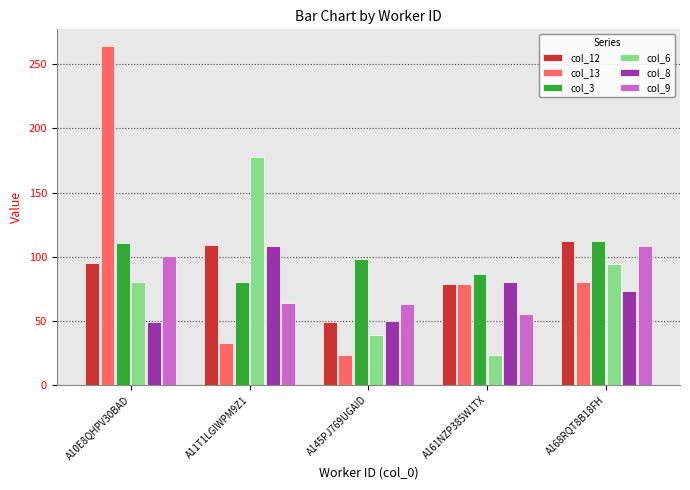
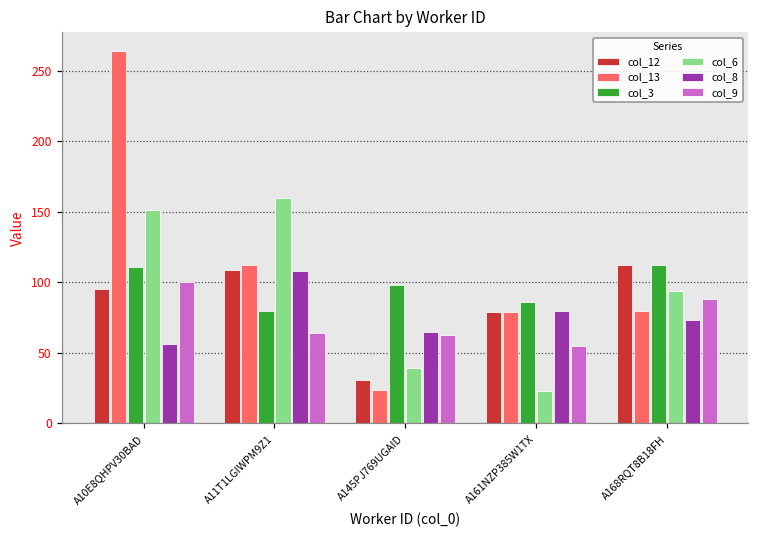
col_6, A10E8QHPV30BAD: 80 -> 151
col_8, A10E8QHPV30BAD: 49 -> 56
col_13, A11T1LGIWPM9Z1: 33 -> 112
col_6, A11T1LGIWPM9Z1: 178 -> 160
col_12, A145PJ769UGAID: 49 -> 31
col_8, A145PJ769UGAID: 50 -> 65
col_9, A168RQT8B18FH: 108 -> 88
